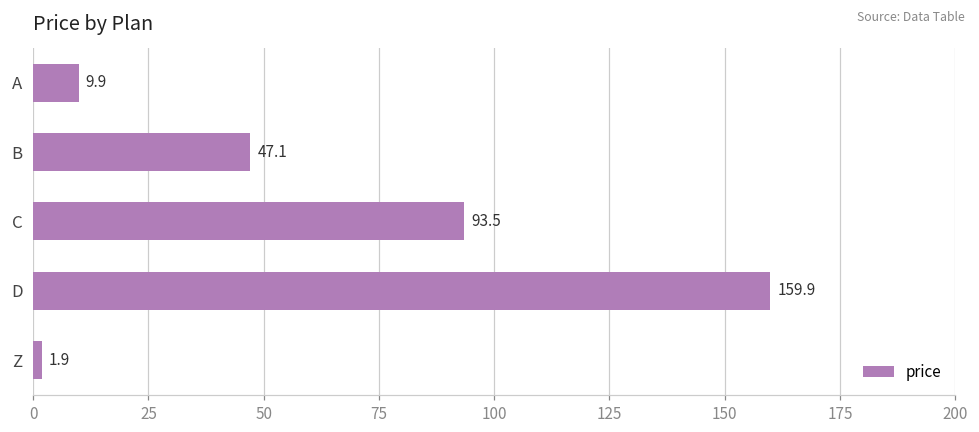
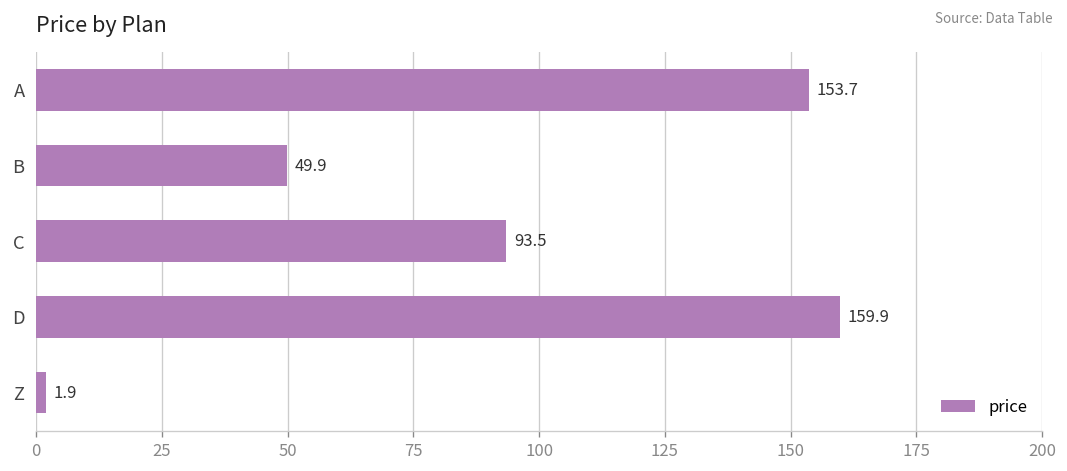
A: 9.9 -> 153.7
B: 47.1 -> 49.9
